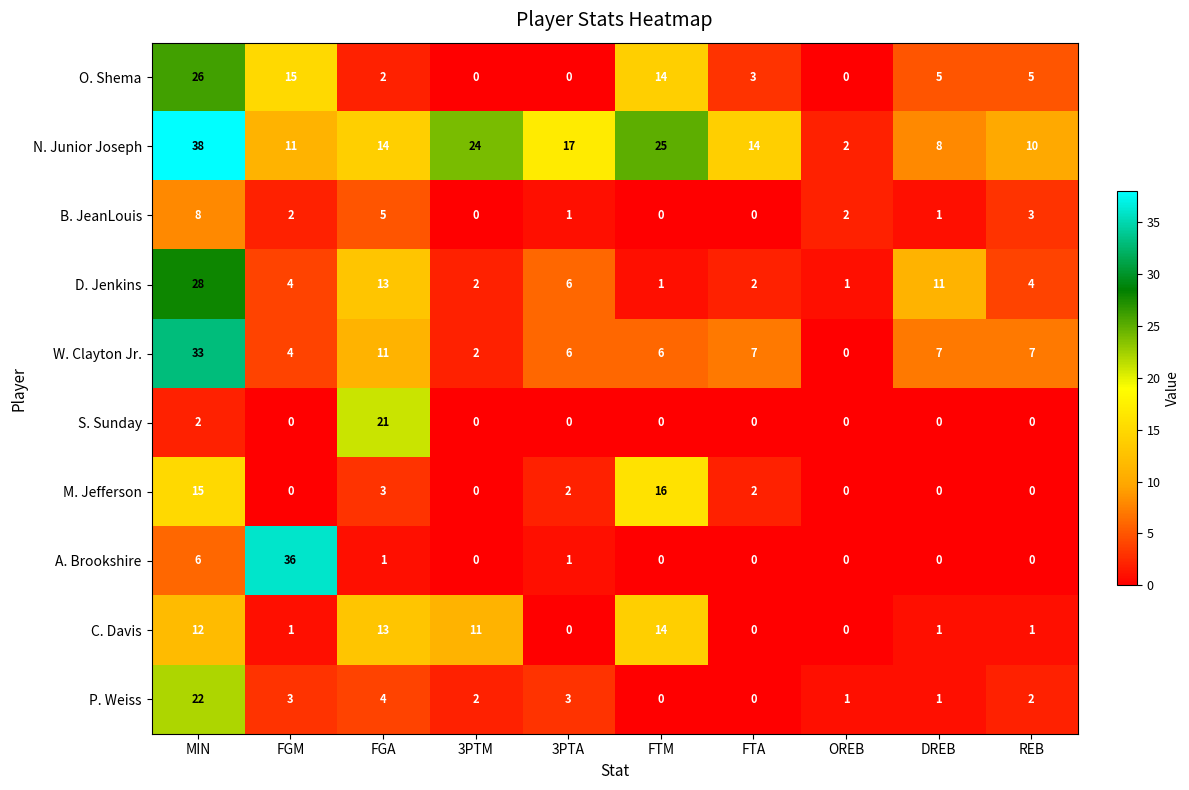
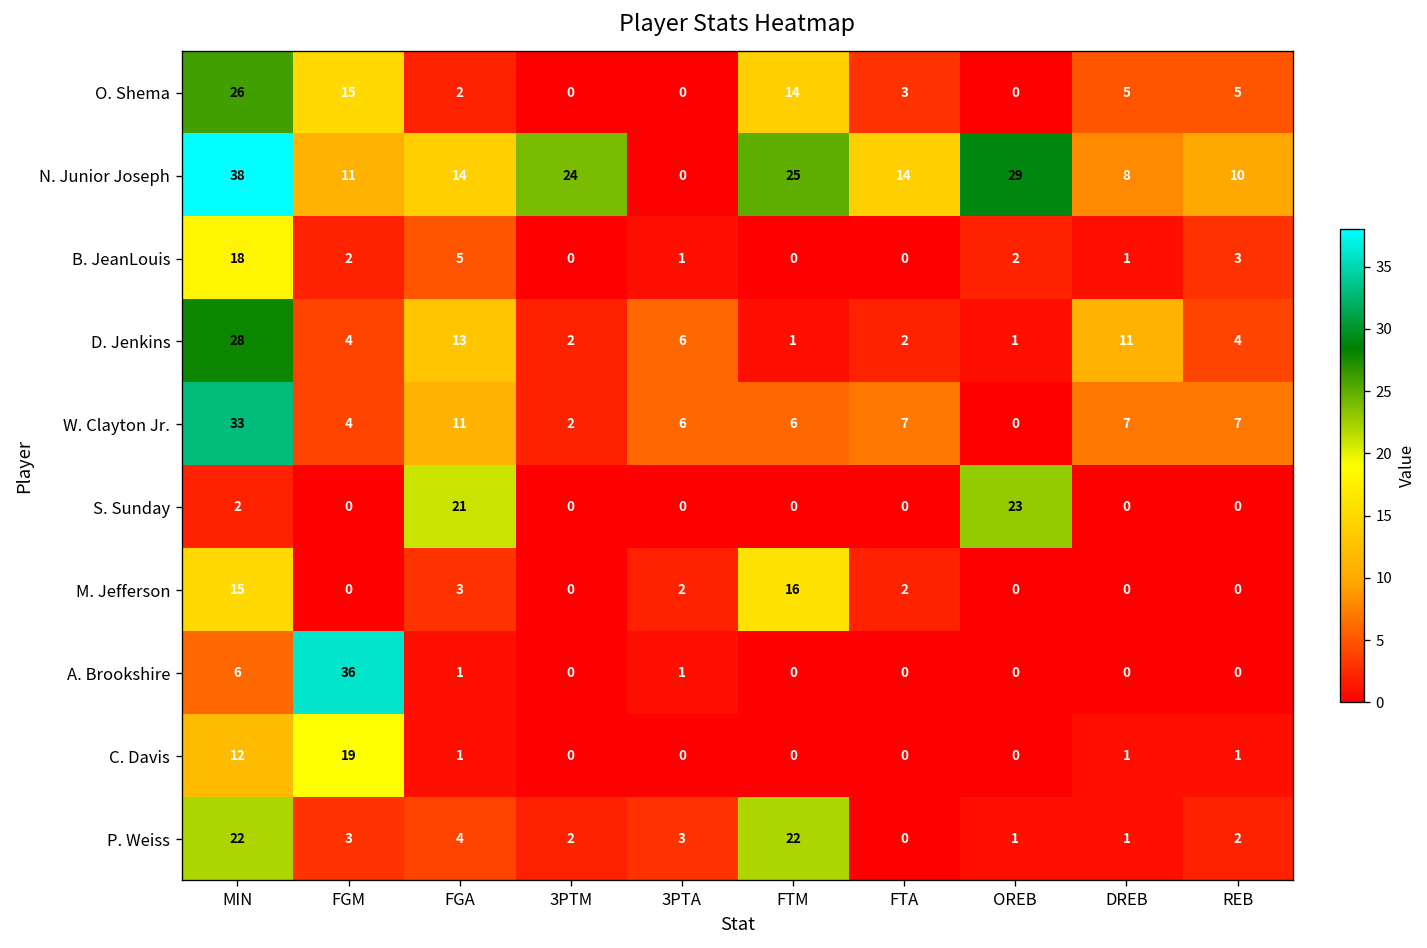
N. Junior Joseph, 3PTA: 17 -> 0
N. Junior Joseph, OREB: 2 -> 29
B. JeanLouis, MIN: 8 -> 18
S. Sunday, OREB: 0 -> 23
C. Davis, FGM: 1 -> 19
C. Davis, FGA: 13 -> 1
C. Davis, 3PTM: 11 -> 0
C. Davis, FTM: 14 -> 0
P. Weiss, FTM: 0 -> 22
